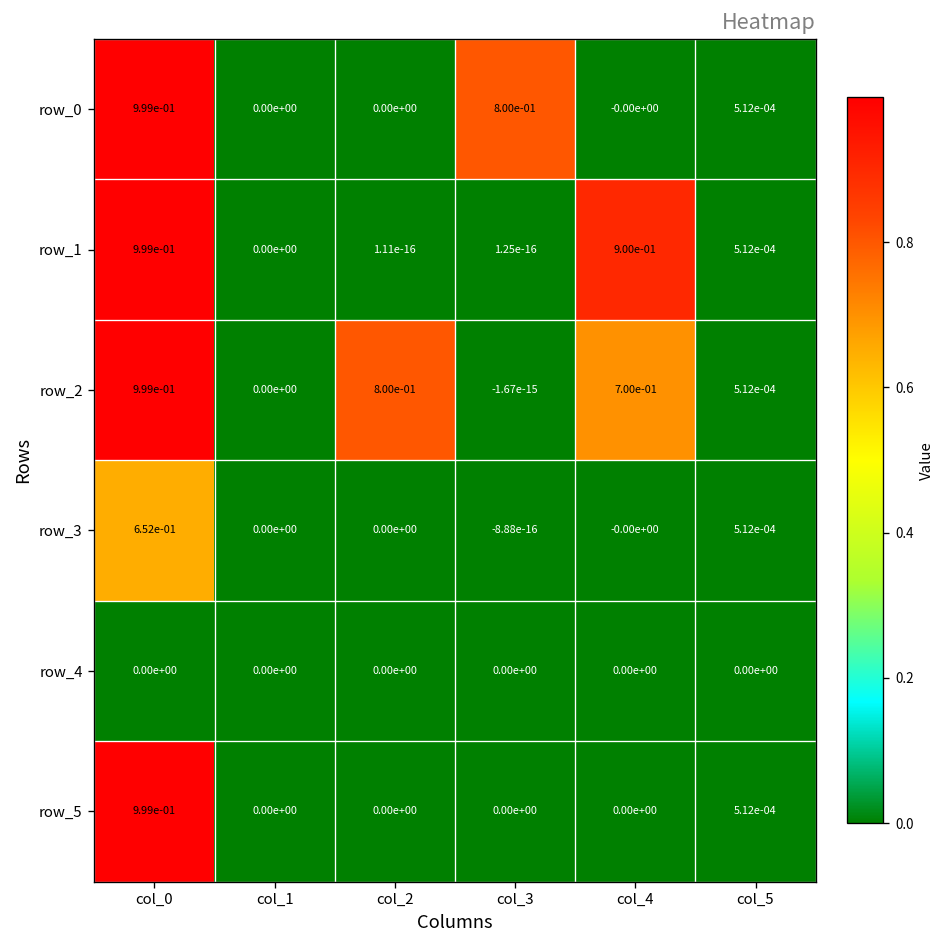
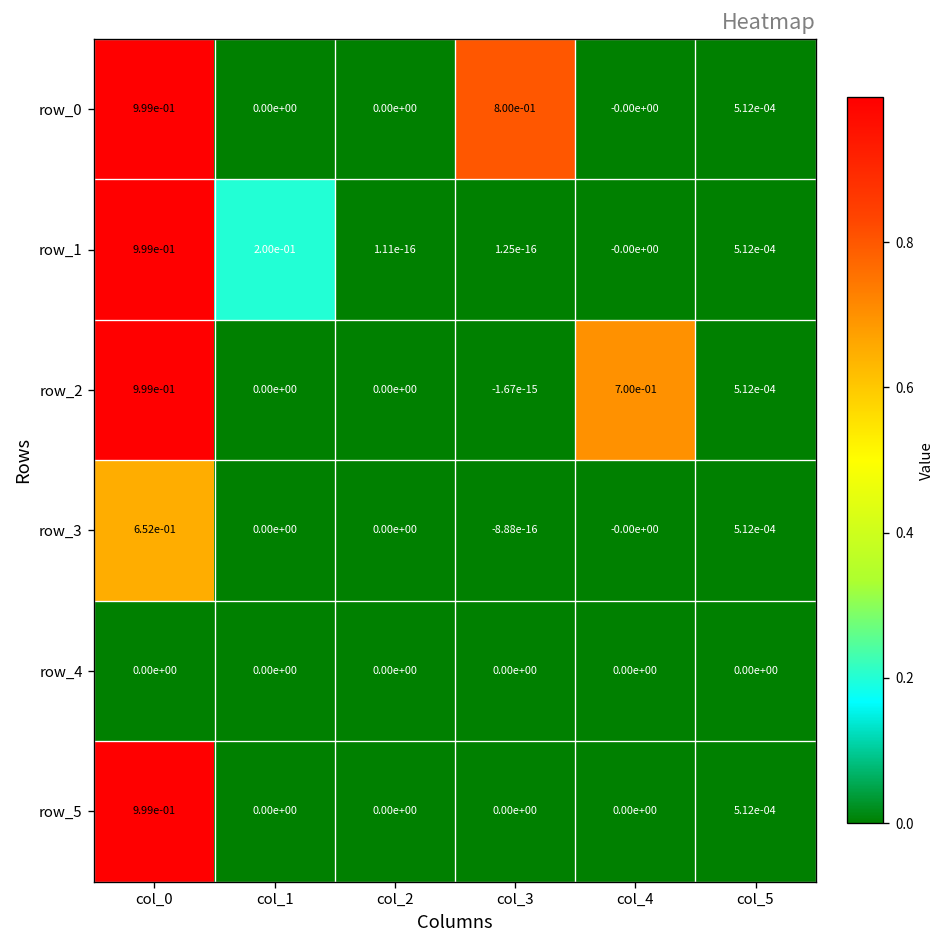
row_1, col_1: 0.00e+00 -> 2.00e-01
row_1, col_4: 9.00e-01 -> -0.00e+00
row_2, col_2: 8.00e-01 -> 0.00e+00
